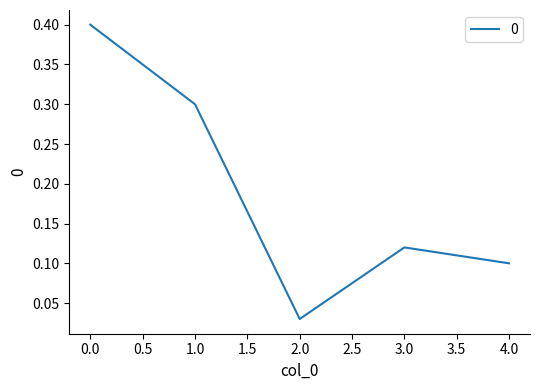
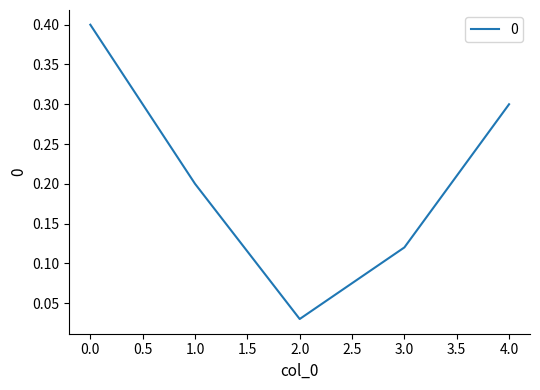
1.0: 0.3 -> 0.2
4.0: 0.1 -> 0.3
